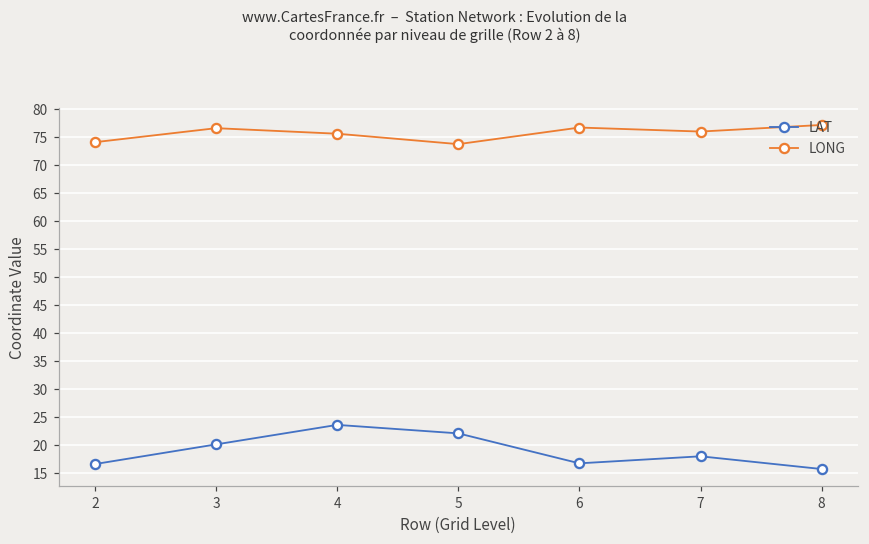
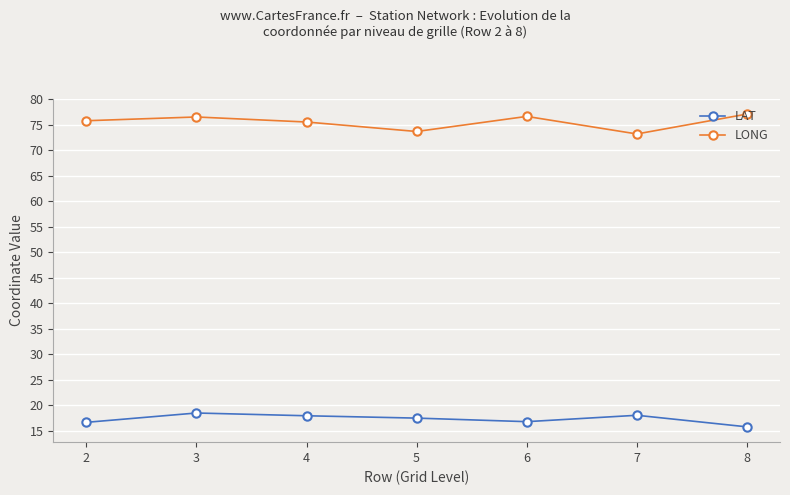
LONG, 2: 74 -> 76
LAT, 3: 20 -> 18
LAT, 4: 24 -> 18
LAT, 5: 22 -> 17
LONG, 7: 76 -> 73
